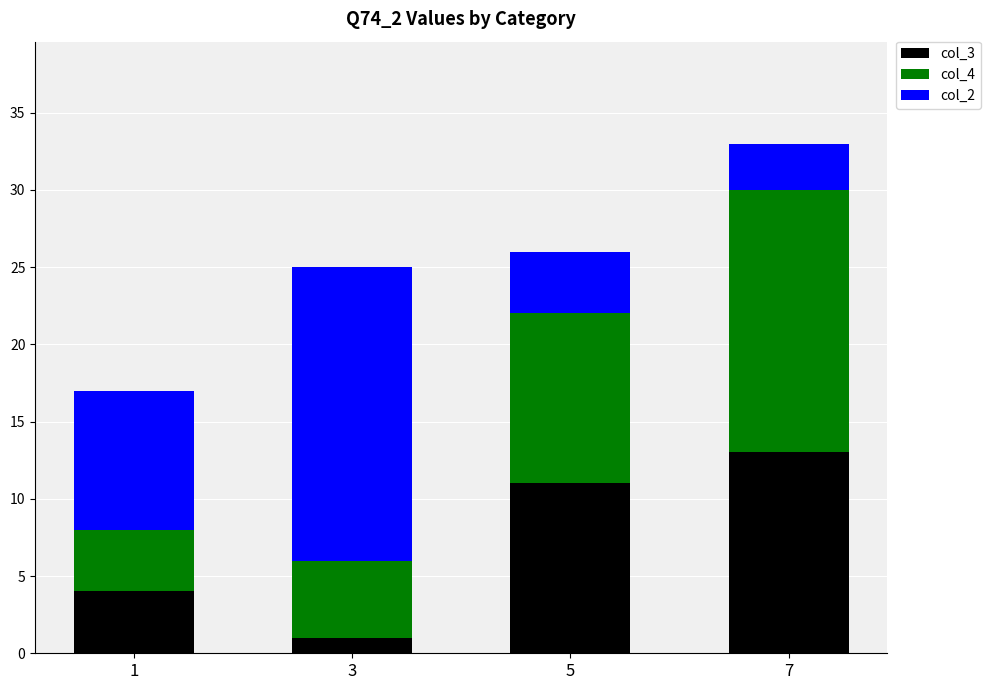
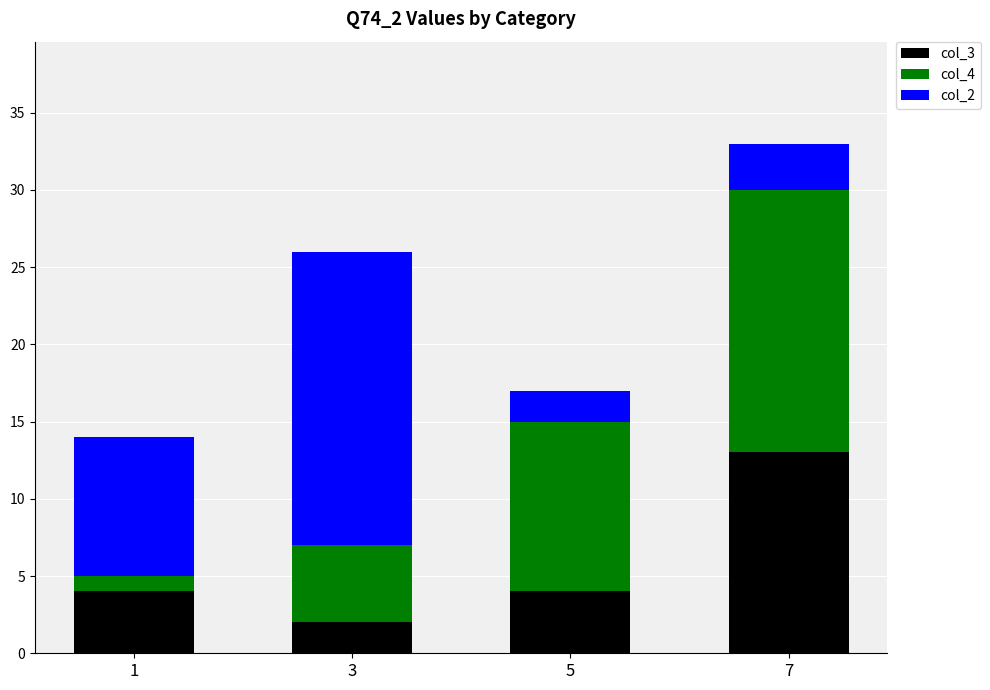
col_4, 1: 4 -> 1
col_3, 3: 1 -> 2
col_3, 5: 11 -> 4
col_2, 5: 4 -> 2
